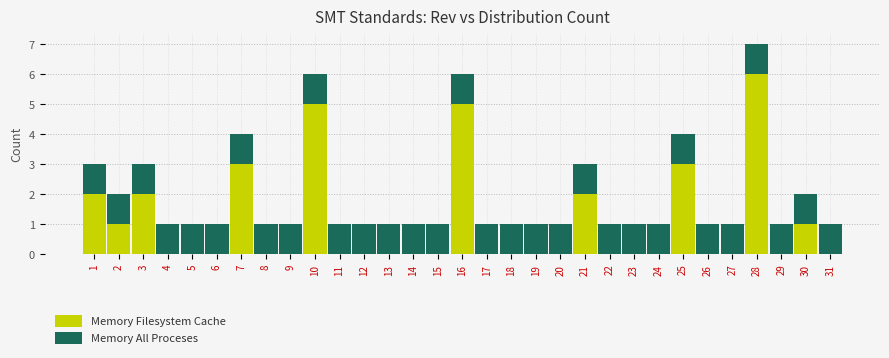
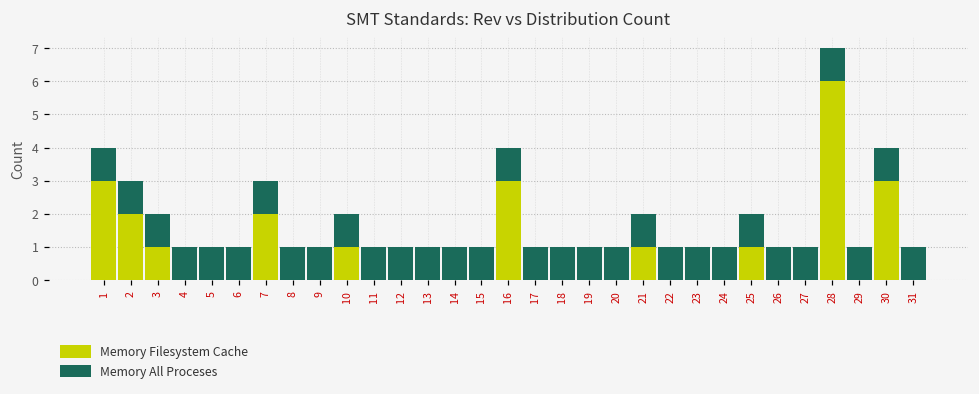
Memory Filesystem Cache, 1: 2 -> 3
Memory Filesystem Cache, 2: 1 -> 2
Memory Filesystem Cache, 3: 2 -> 1
Memory Filesystem Cache, 7: 3 -> 2
Memory Filesystem Cache, 10: 5 -> 1
Memory Filesystem Cache, 16: 5 -> 3
Memory Filesystem Cache, 21: 2 -> 1
Memory Filesystem Cache, 25: 3 -> 1
Memory Filesystem Cache, 30: 1 -> 3
